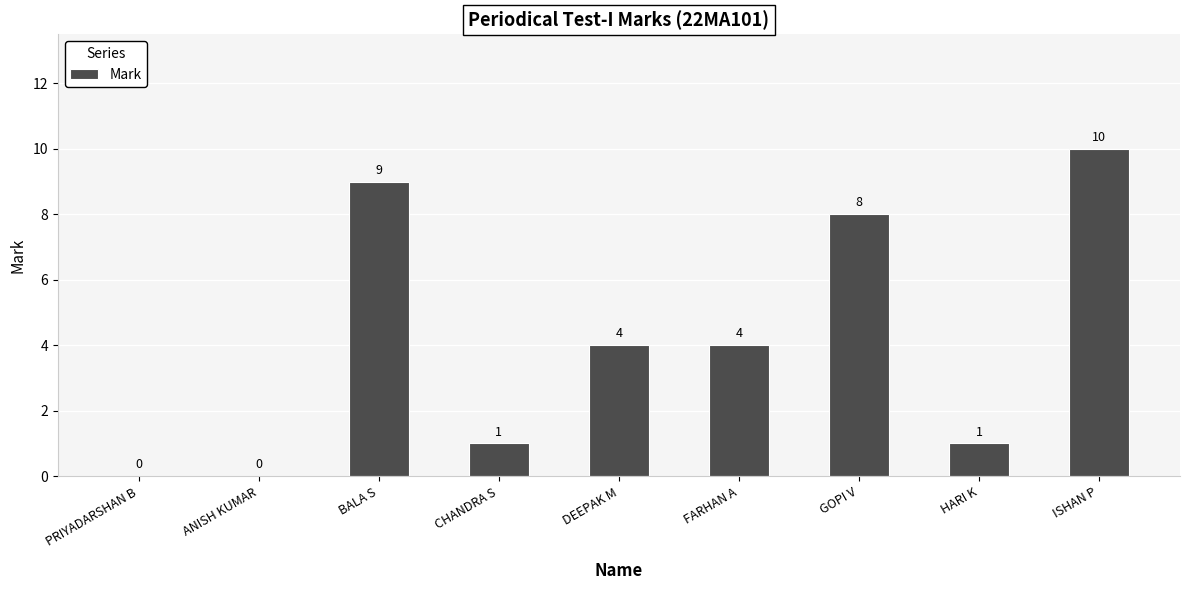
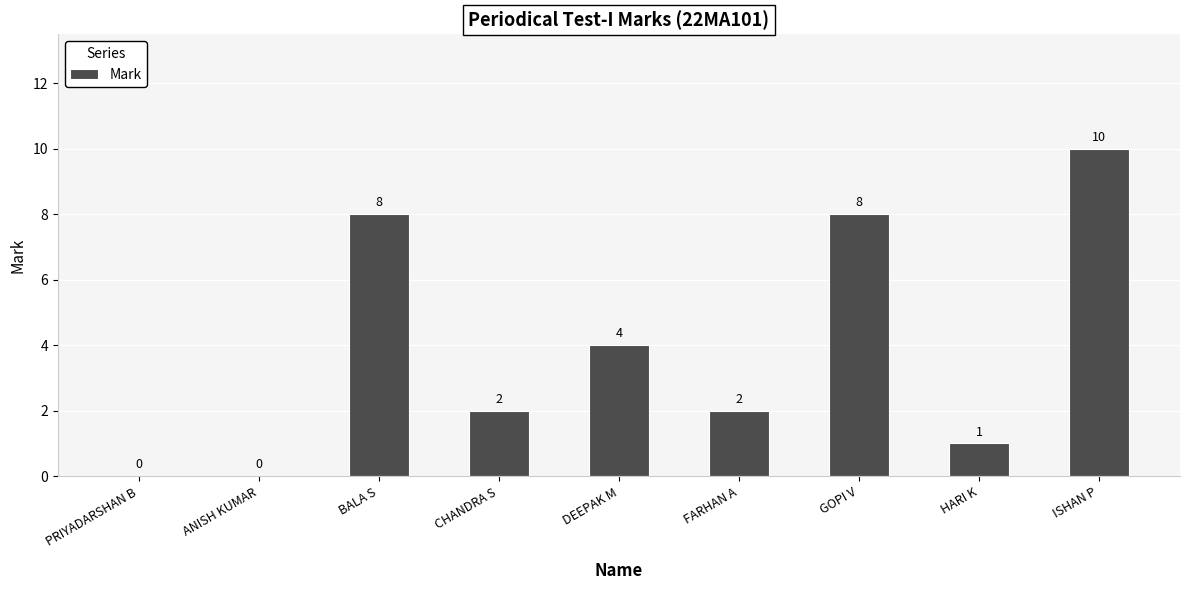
BALA S: 9 -> 8
CHANDRA S: 1 -> 2
FARHAN A: 4 -> 2
